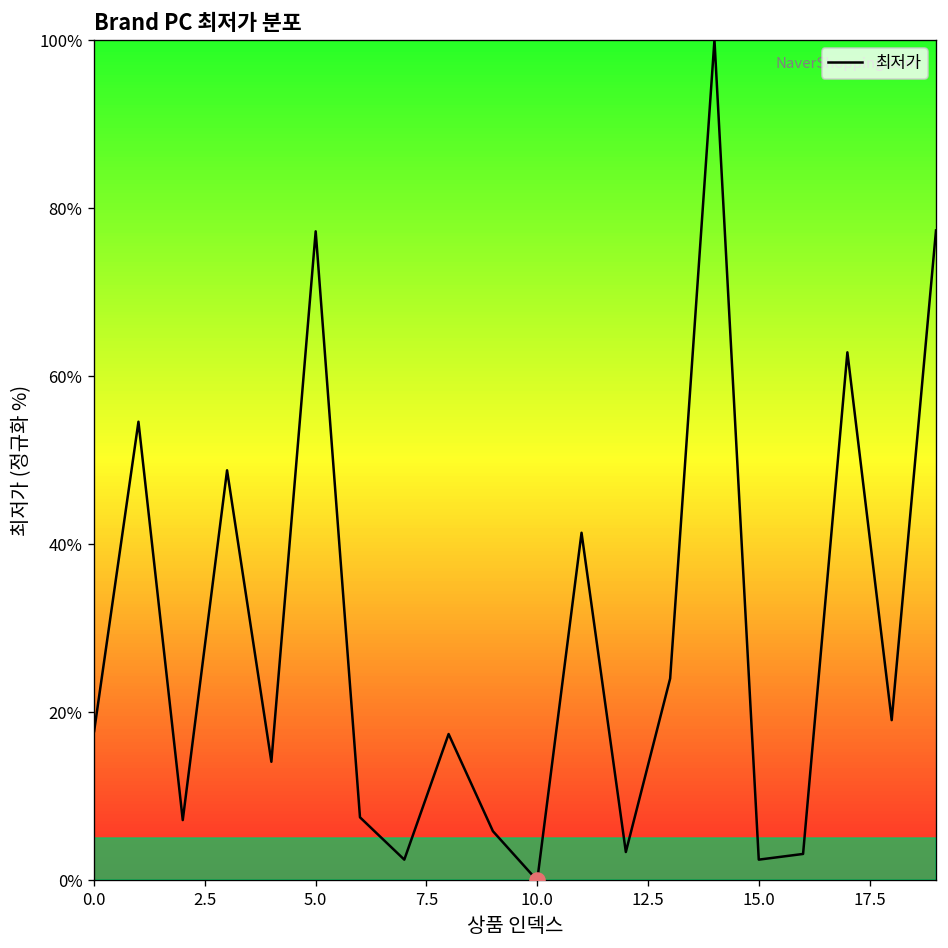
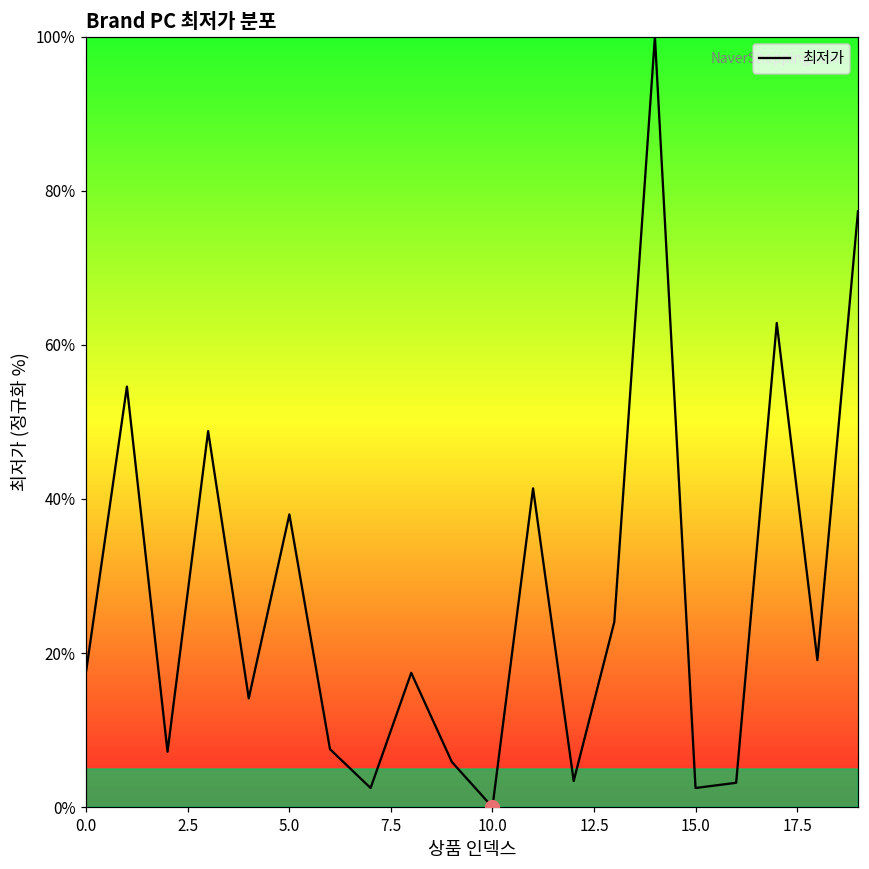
최저가, 5.0: 77% -> 38%
